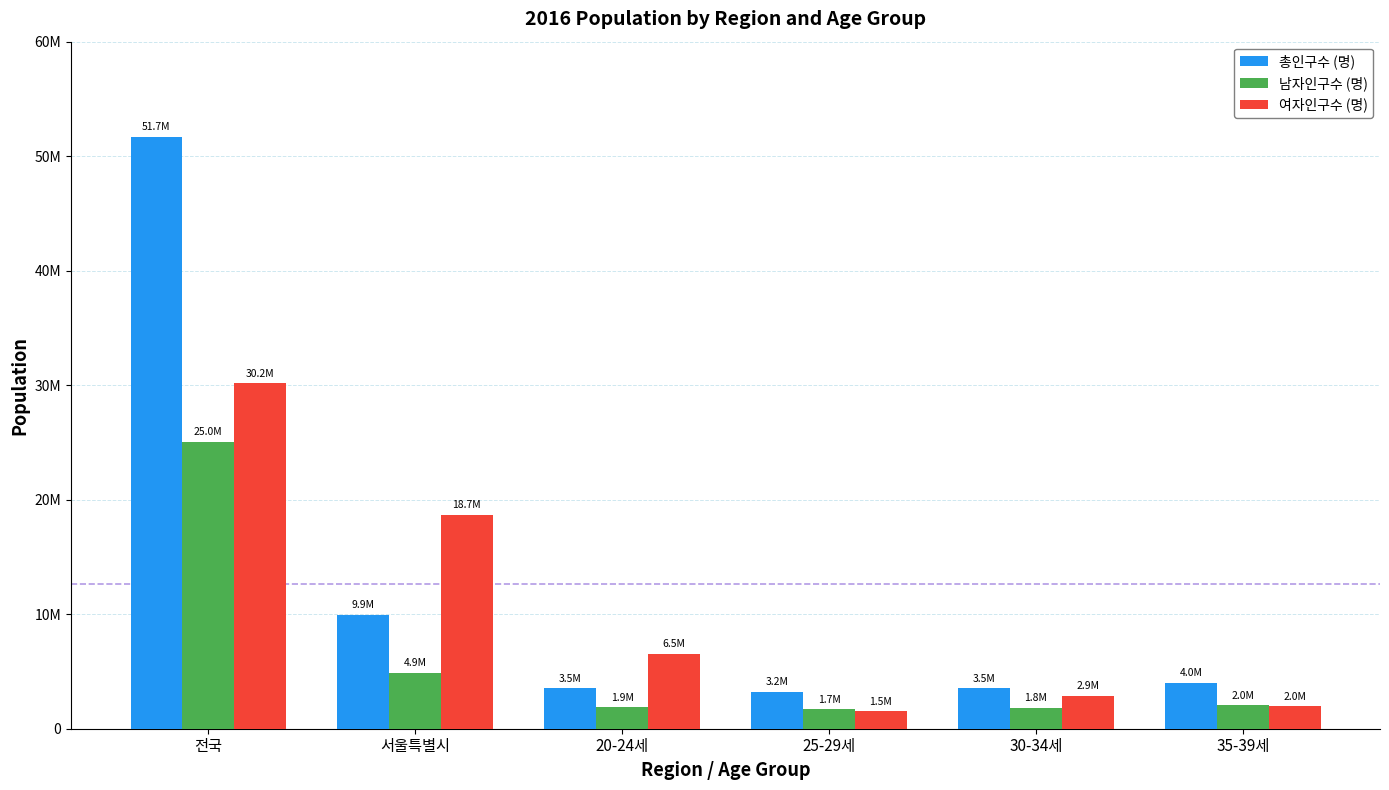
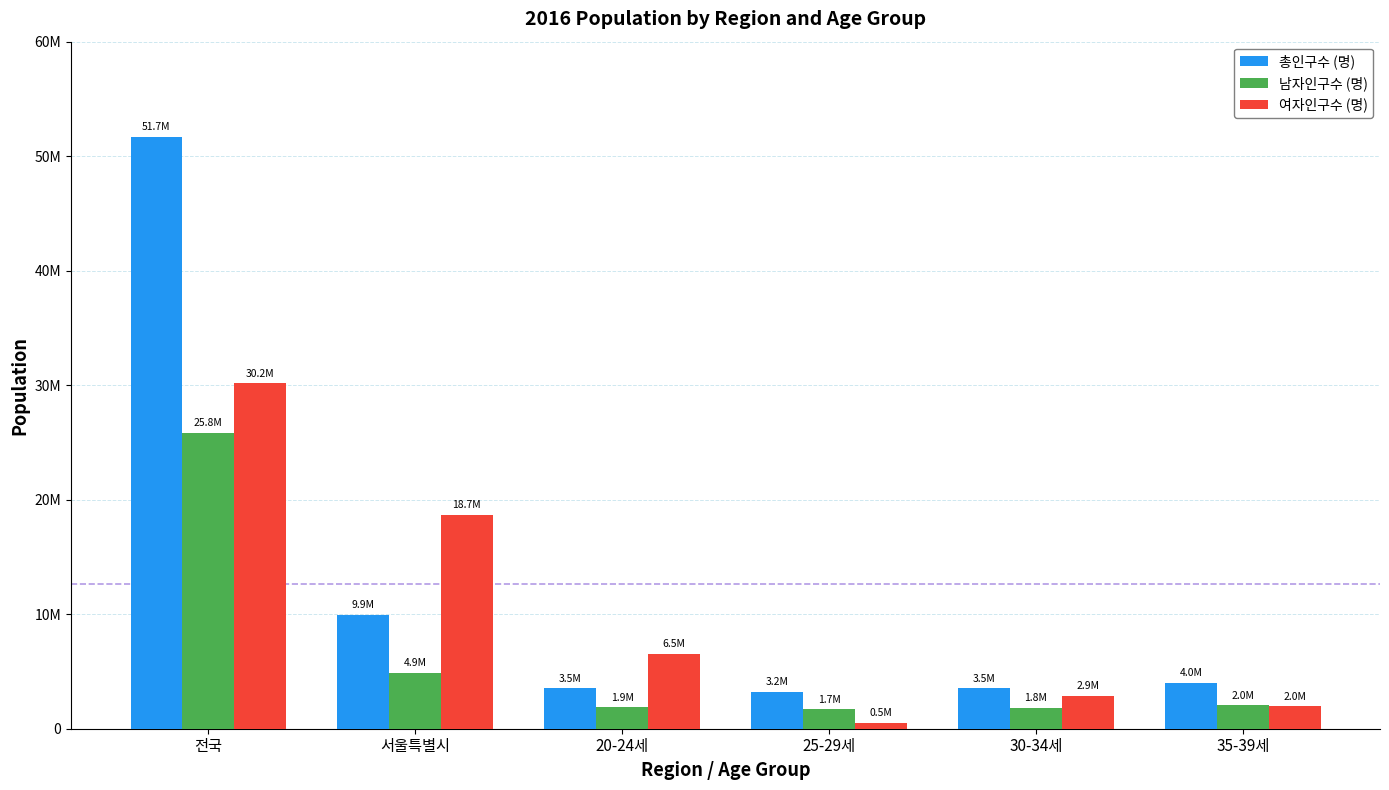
남자인구수 (명), 전국: 25.0M -> 25.8M
여자인구수 (명), 25-29세: 1.5M -> 0.5M
